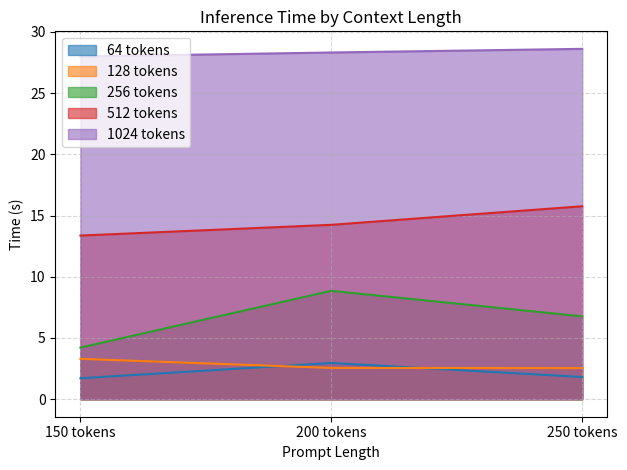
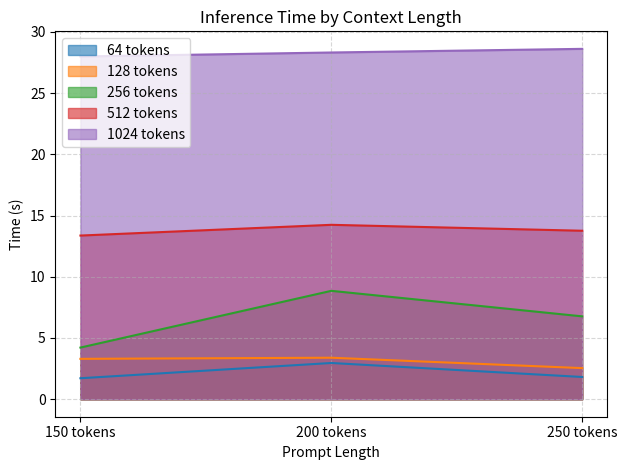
128 tokens, 200 tokens: 2.6 -> 3.4
512 tokens, 250 tokens: 15.8 -> 13.8
